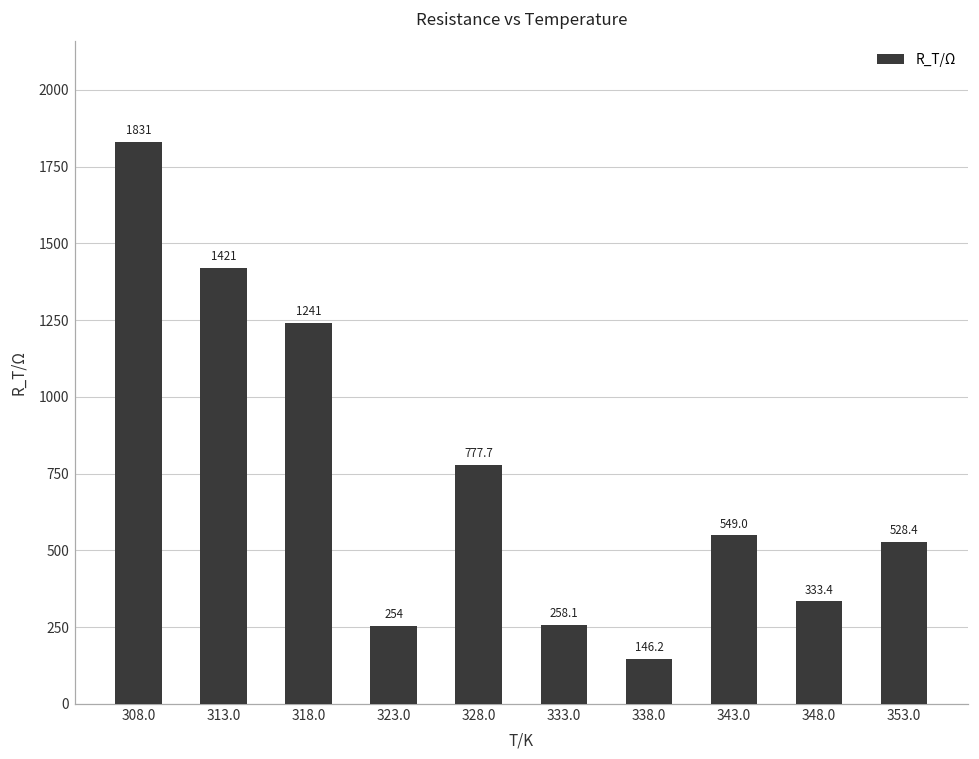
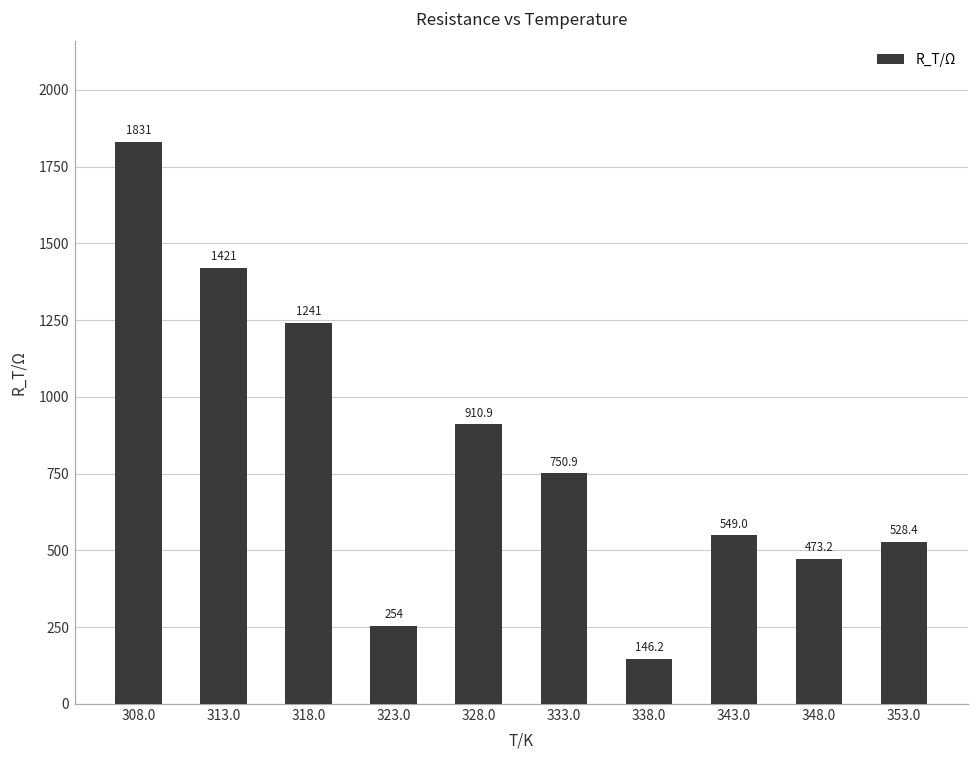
328.0: 777.7 -> 910.9
333.0: 258.1 -> 750.9
348.0: 333.4 -> 473.2
